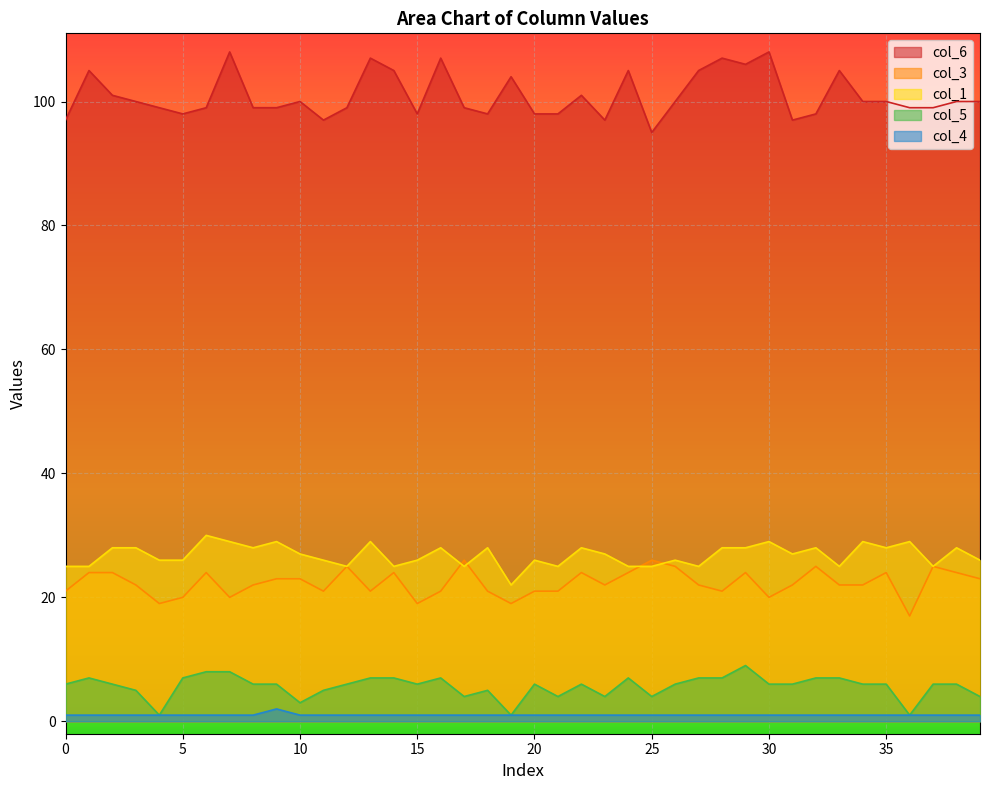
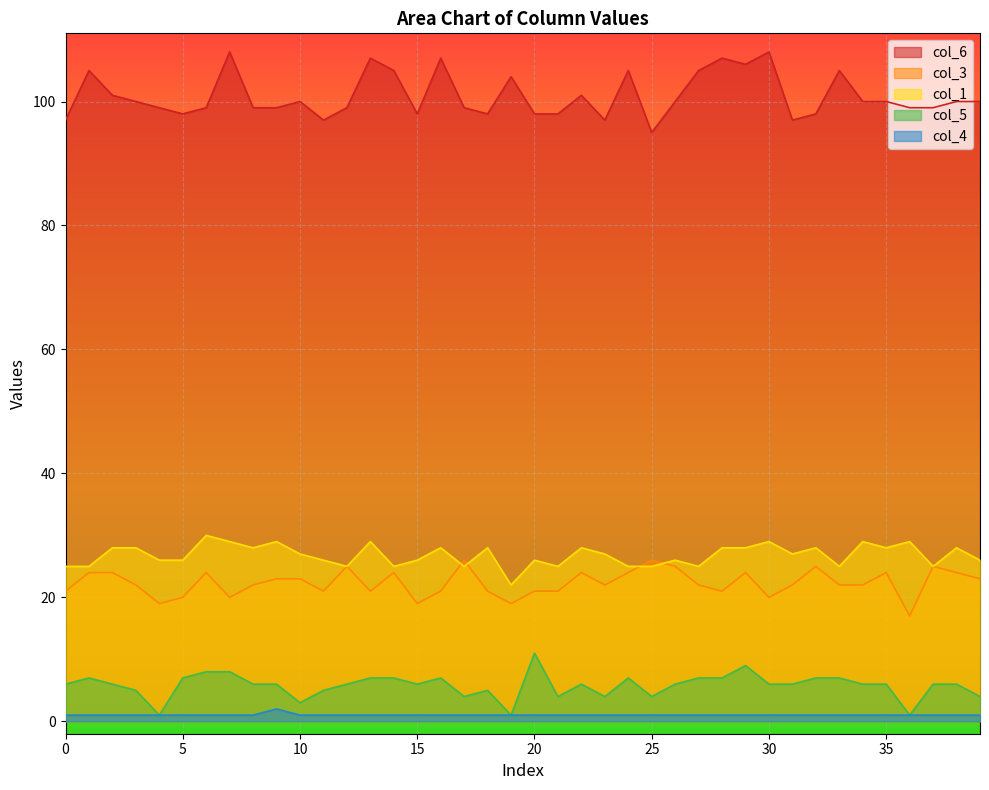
col_5, 20: 6 -> 11
